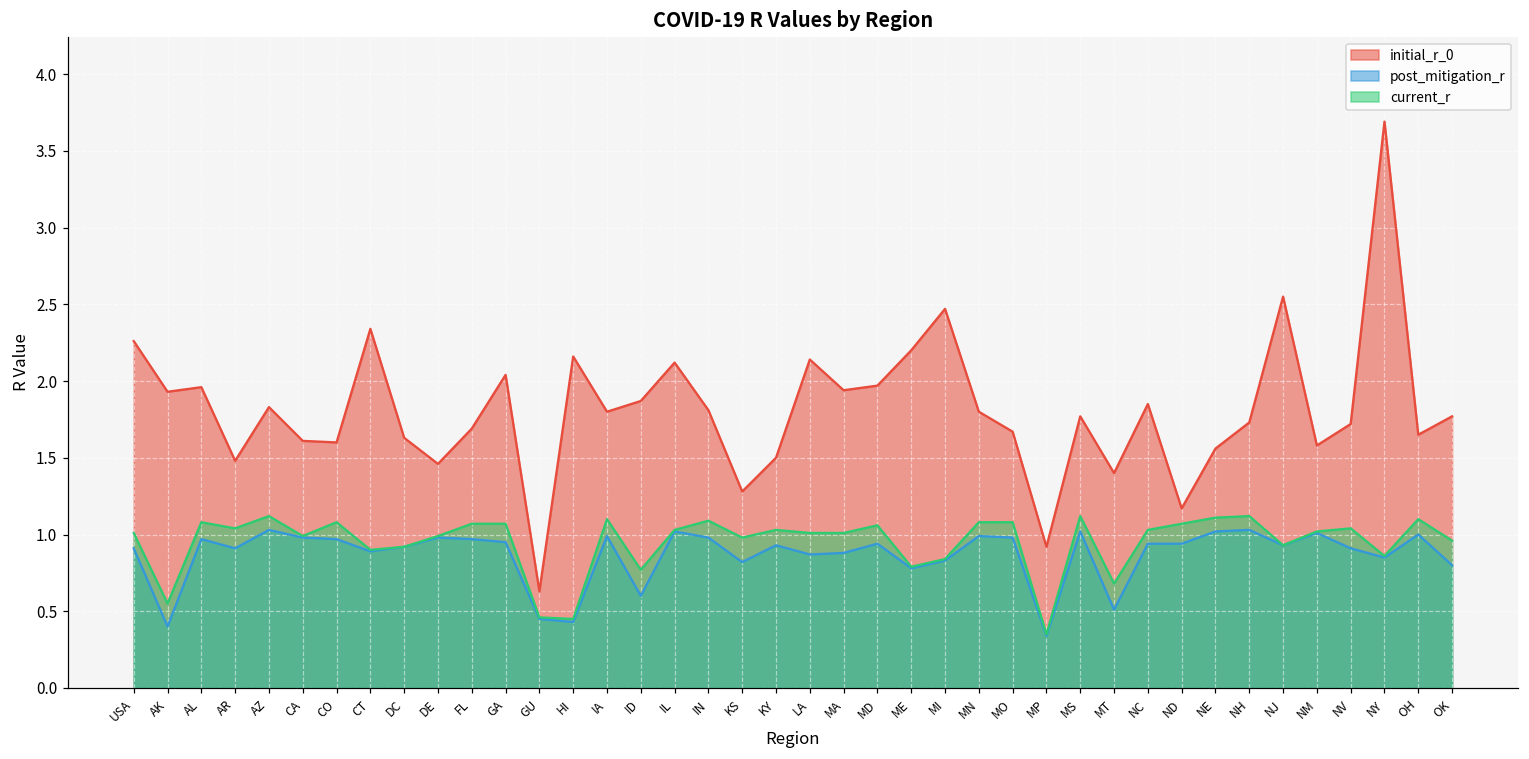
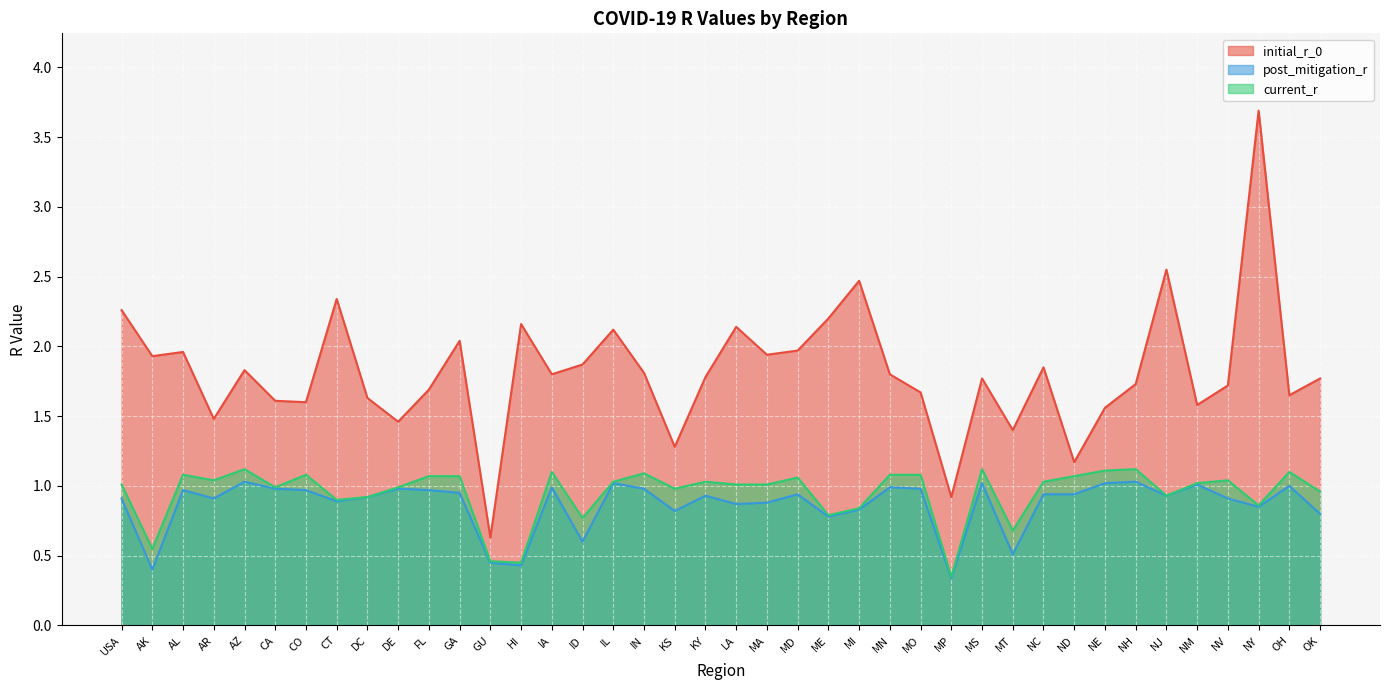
initial_r_0, KY: 1.50 -> 1.78
